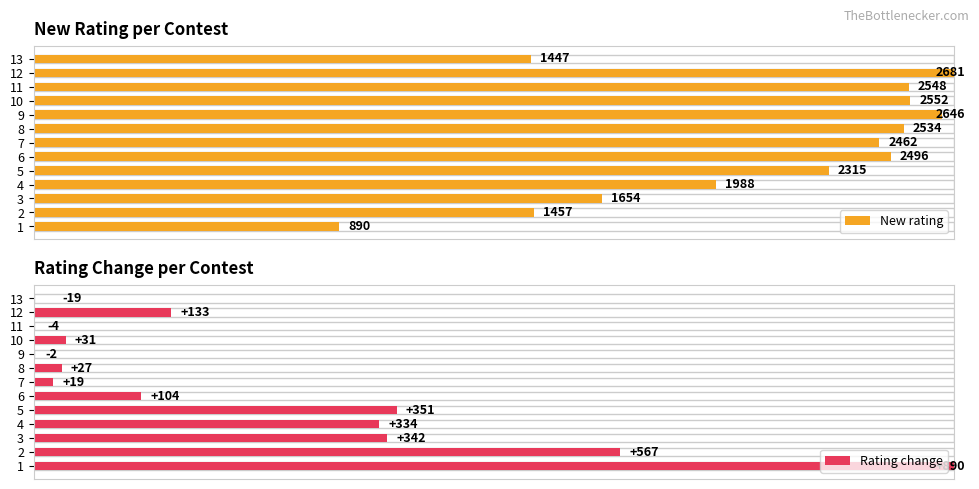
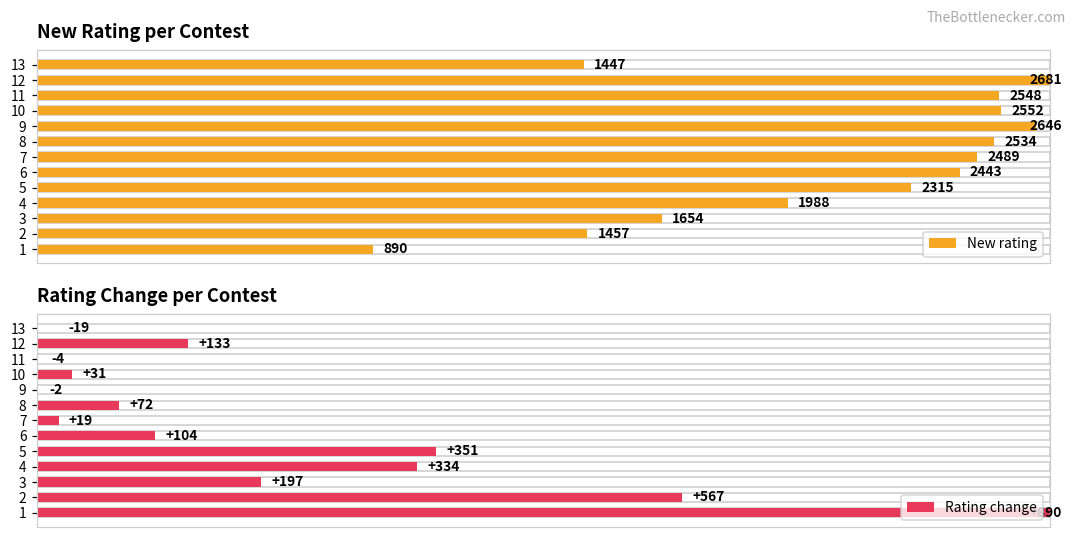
New Rating per Contest, New rating, 7: 2462 -> 2489
New Rating per Contest, New rating, 6: 2496 -> 2443
Rating Change per Contest, Rating change, 8: +27 -> +72
Rating Change per Contest, Rating change, 3: +342 -> +197
